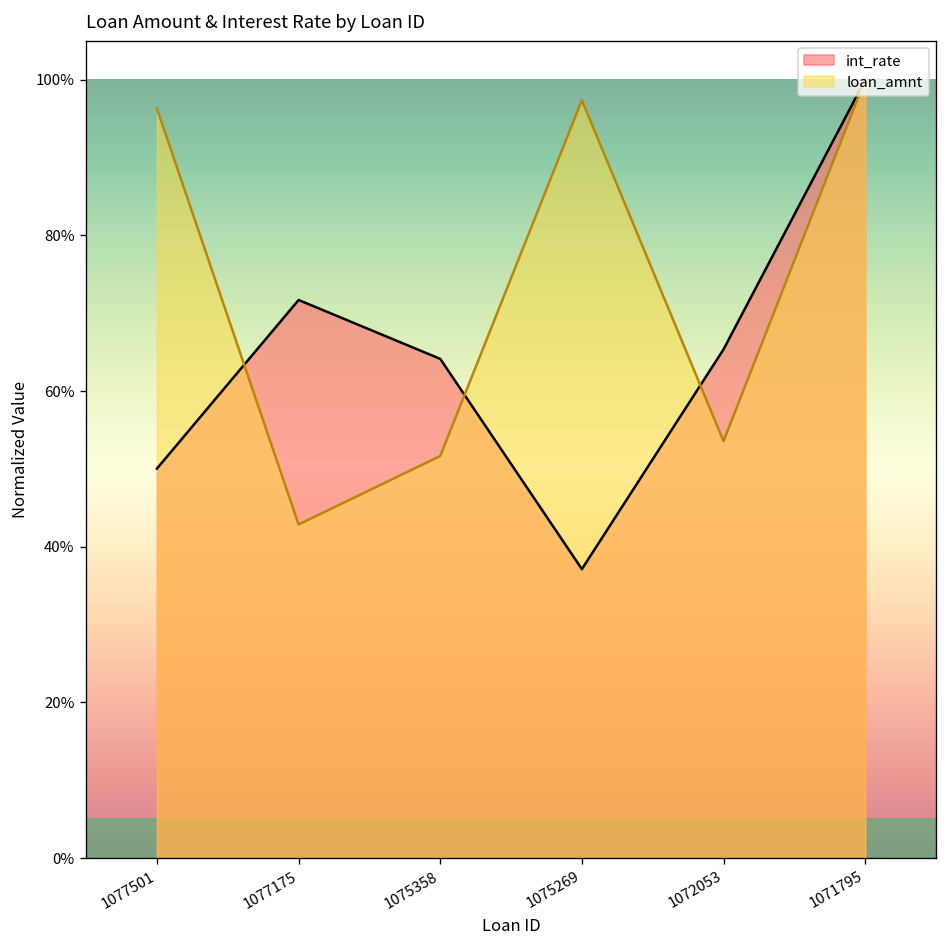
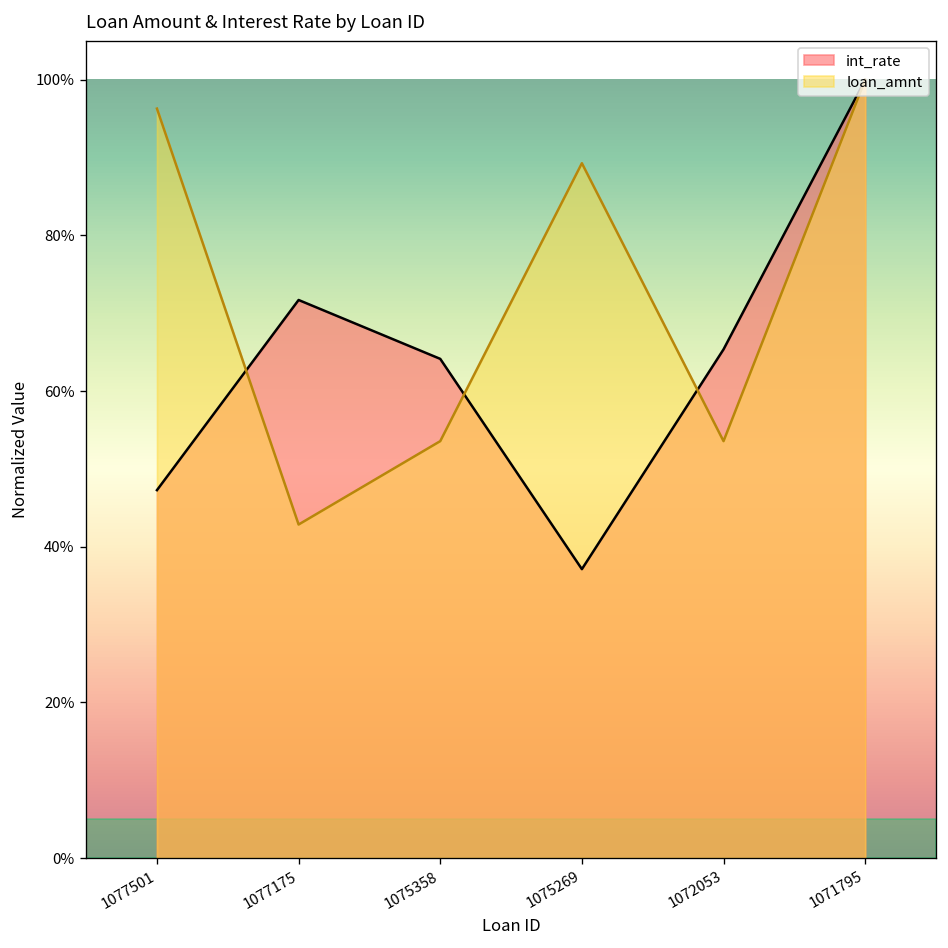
int_rate, 1077501: 50% -> 47%
loan_amnt, 1075358: 52% -> 54%
loan_amnt, 1075269: 97% -> 89%
